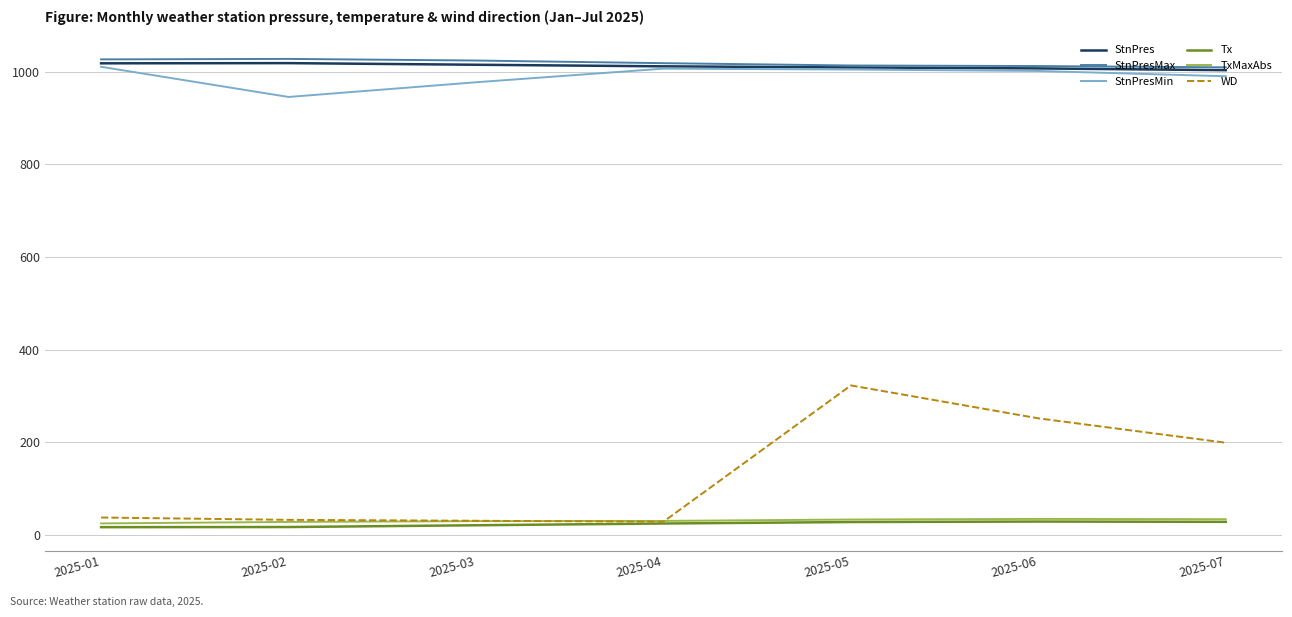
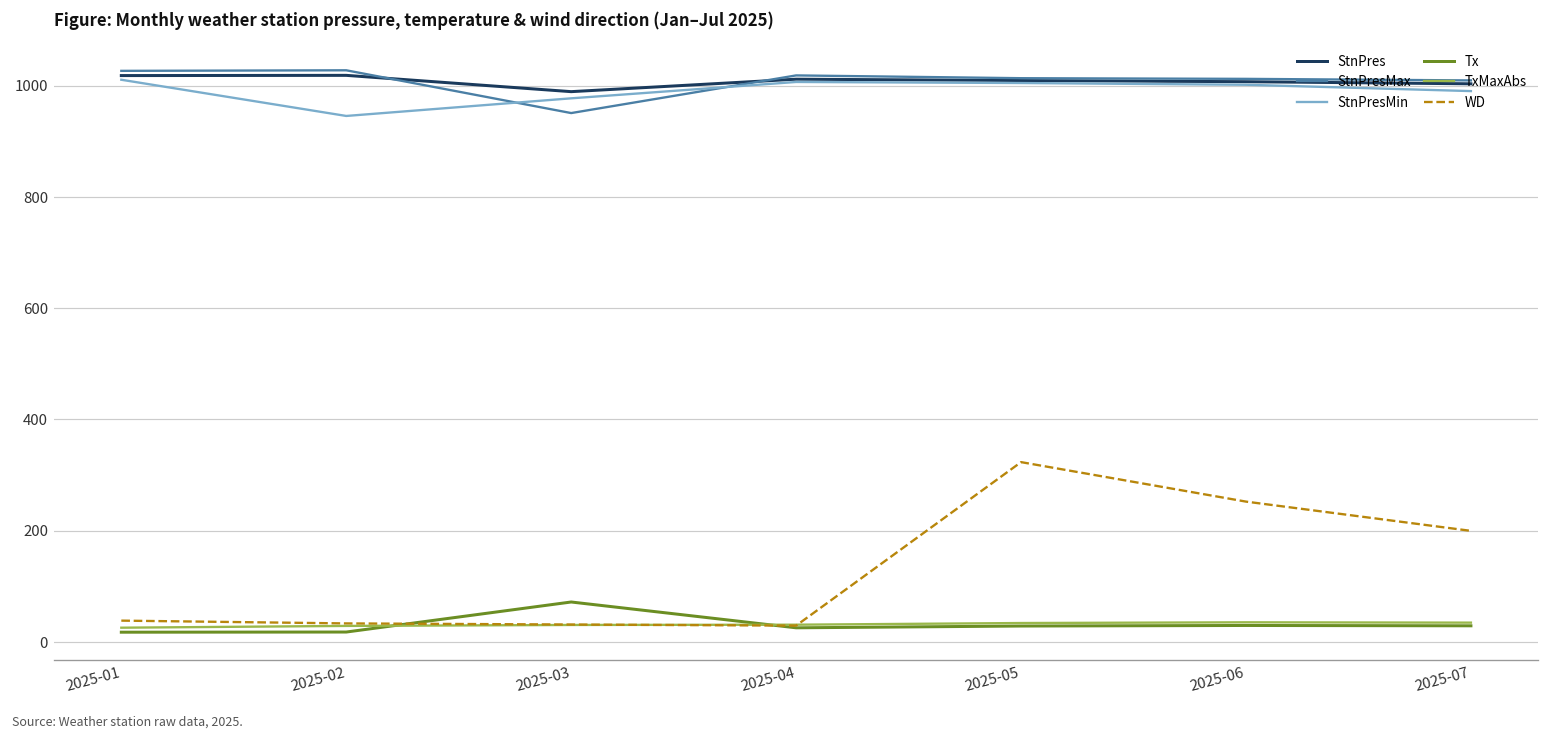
StnPres, 2025-03: 1010 -> 990
StnPresMax, 2025-03: 1020 -> 950
Tx, 2025-03: 20 -> 70
